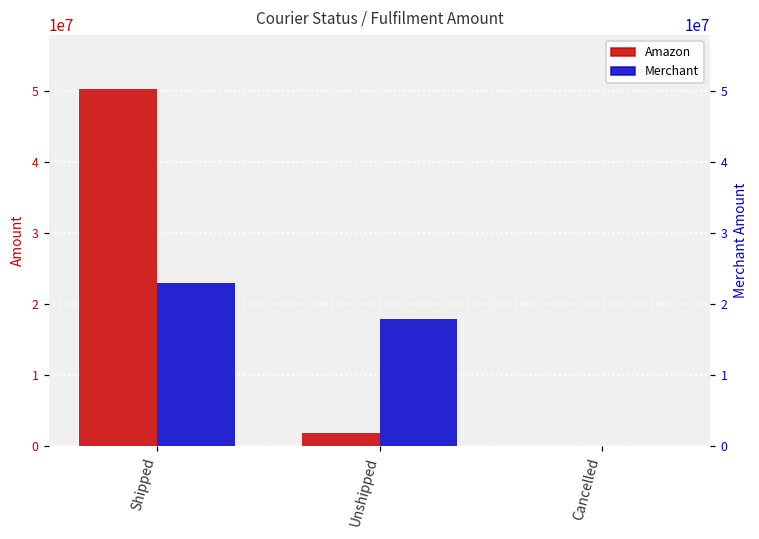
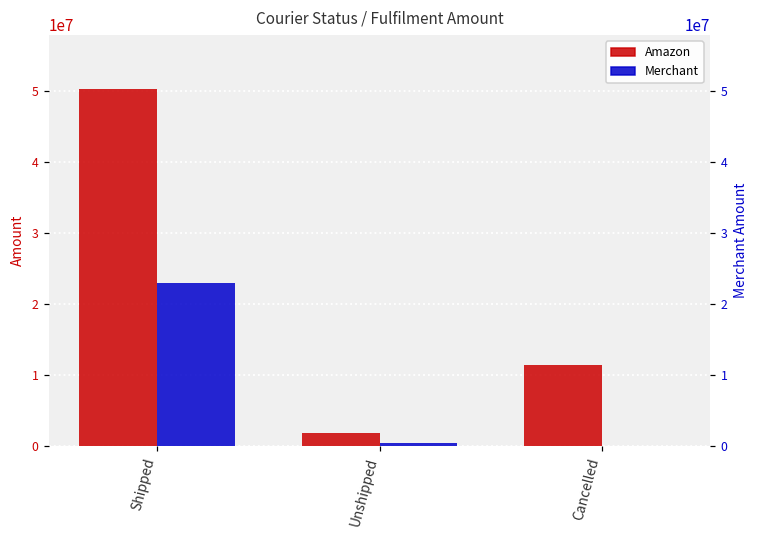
Merchant, Unshipped: 18000000 -> 0
Amazon, Cancelled: 0 -> 11000000
